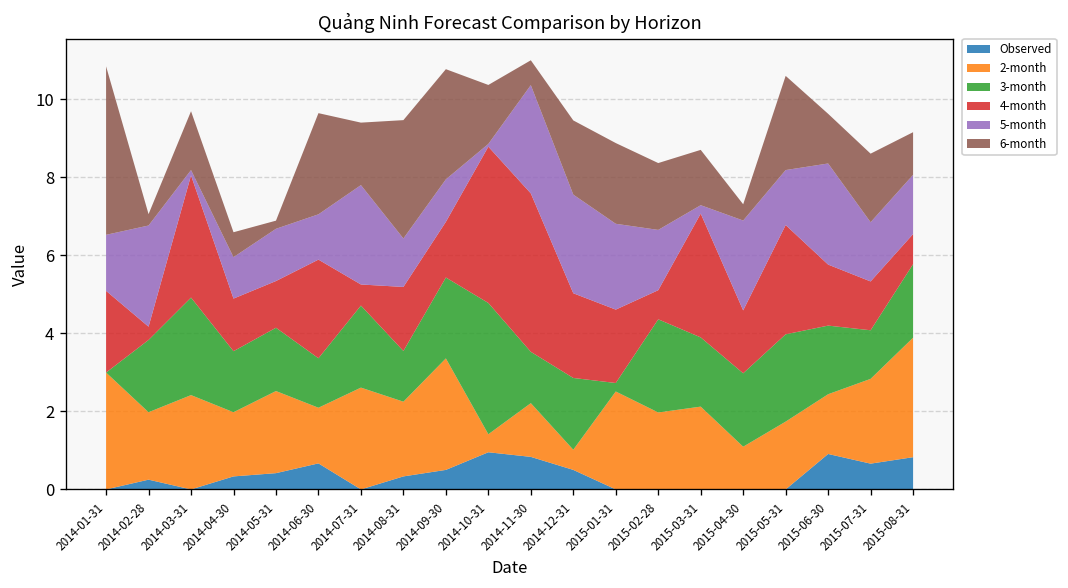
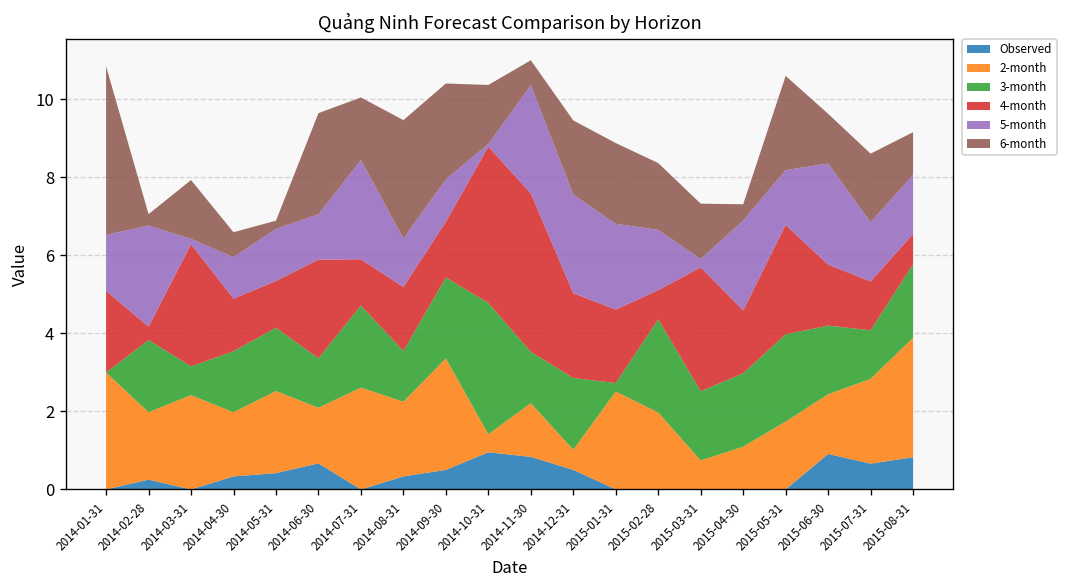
3-month, 2014-03-31: 2.5 -> 0.7
4-month, 2014-07-31: 0.5 -> 1.2
6-month, 2014-09-30: 2.8 -> 2.5
2-month, 2015-03-31: 2.1 -> 0.7
